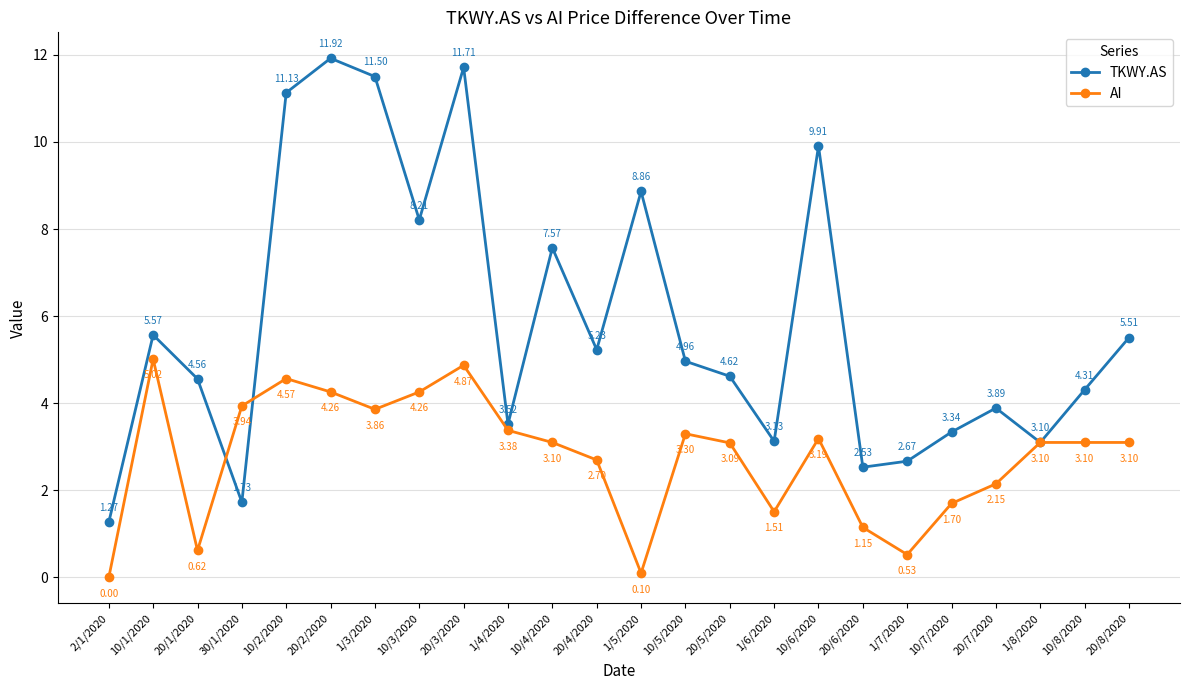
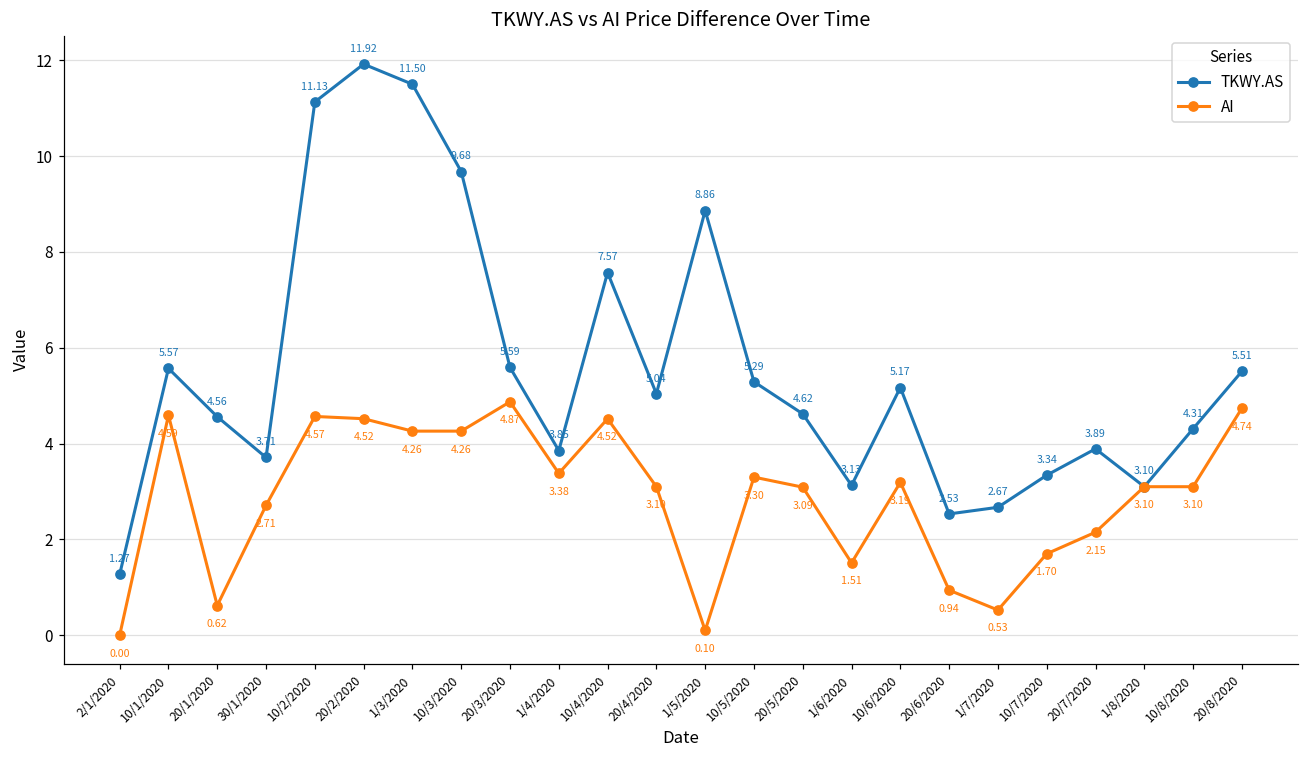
AI, 10/1/2020: 5.02 -> 4.59
TKWY.AS, 30/1/2020: 1.73 -> 3.71
AI, 30/1/2020: 3.94 -> 2.71
AI, 20/2/2020: 4.26 -> 4.52
AI, 1/3/2020: 3.86 -> 4.26
TKWY.AS, 10/3/2020: 8.21 -> 9.68
TKWY.AS, 20/3/2020: 11.71 -> 5.59
TKWY.AS, 1/4/2020: 3.52 -> 3.85
AI, 10/4/2020: 3.10 -> 4.52
TKWY.AS, 20/4/2020: 5.23 -> 5.04
AI, 20/4/2020: 2.70 -> 3.10
TKWY.AS, 10/5/2020: 4.96 -> 5.29
TKWY.AS, 10/6/2020: 9.91 -> 5.17
AI, 20/6/2020: 1.15 -> 0.94
AI, 20/8/2020: 3.10 -> 4.74
